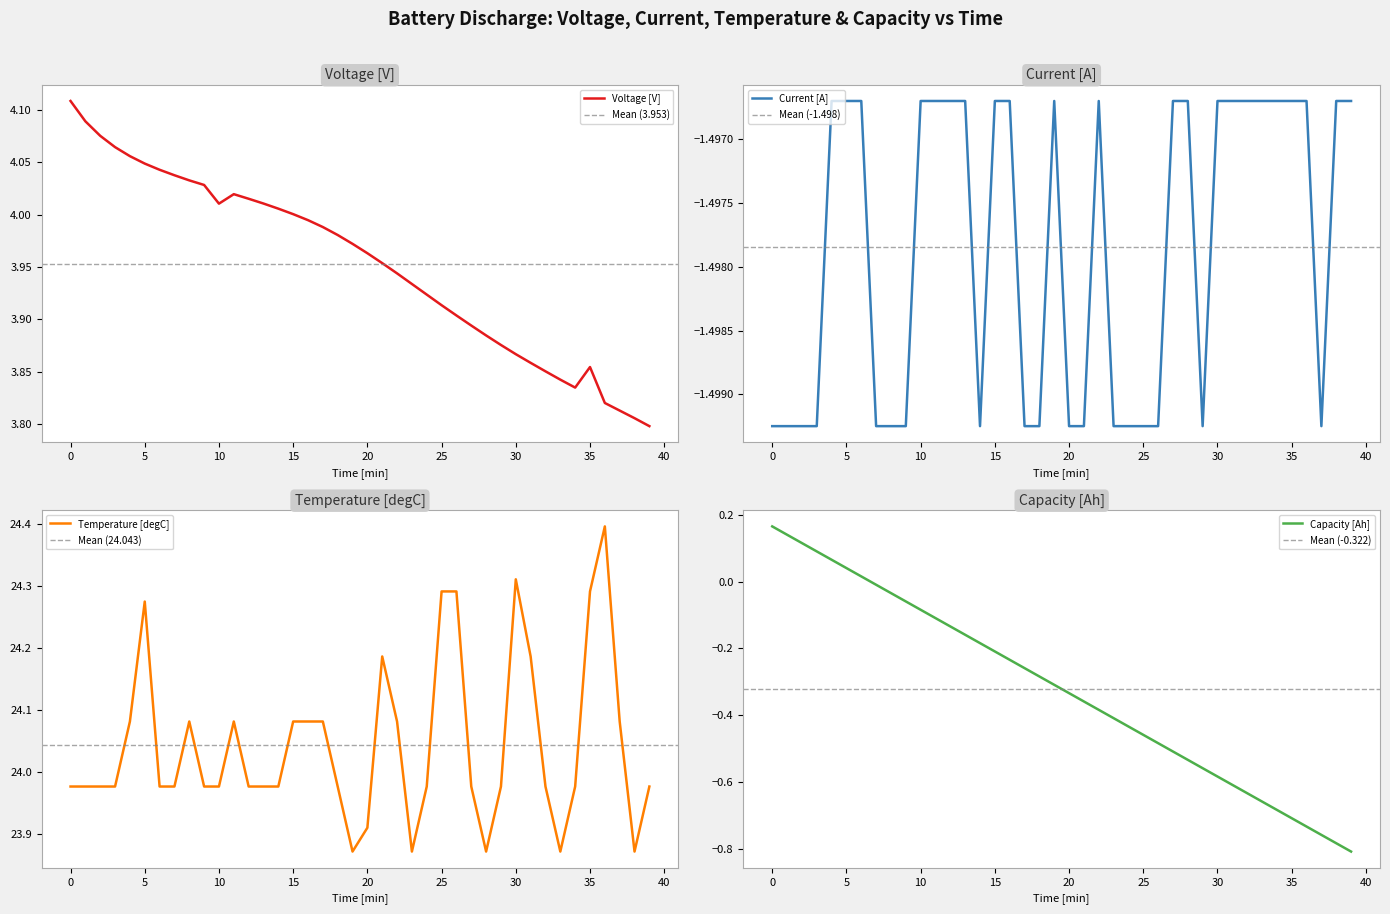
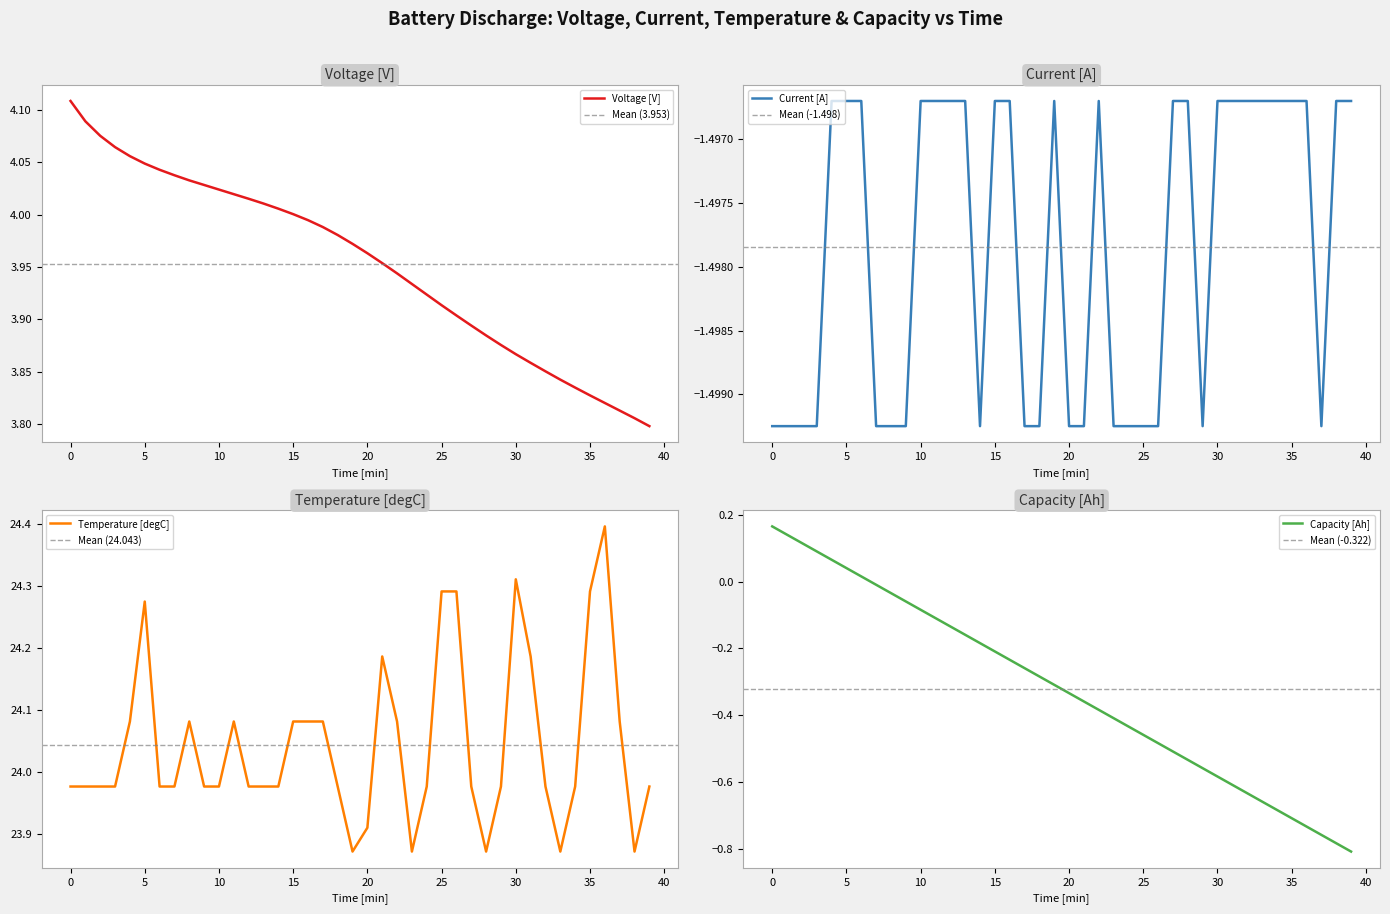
Voltage [V], 10: 4.010 -> 4.024
Voltage [V], 35: 3.855 -> 3.828
